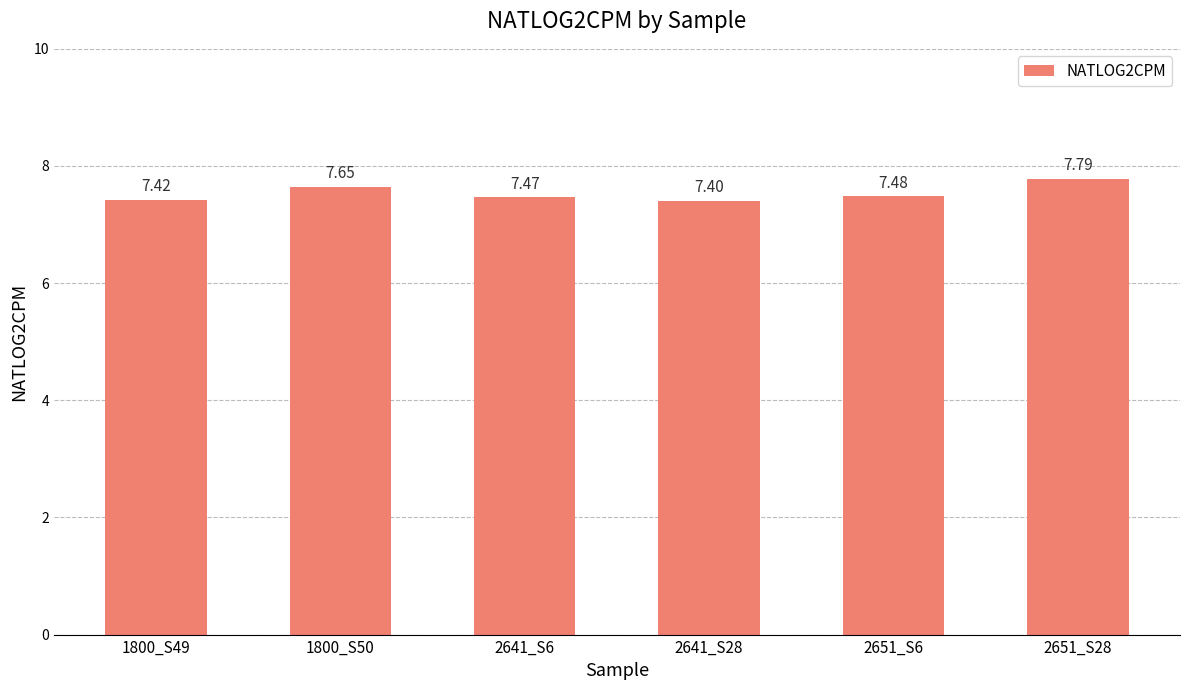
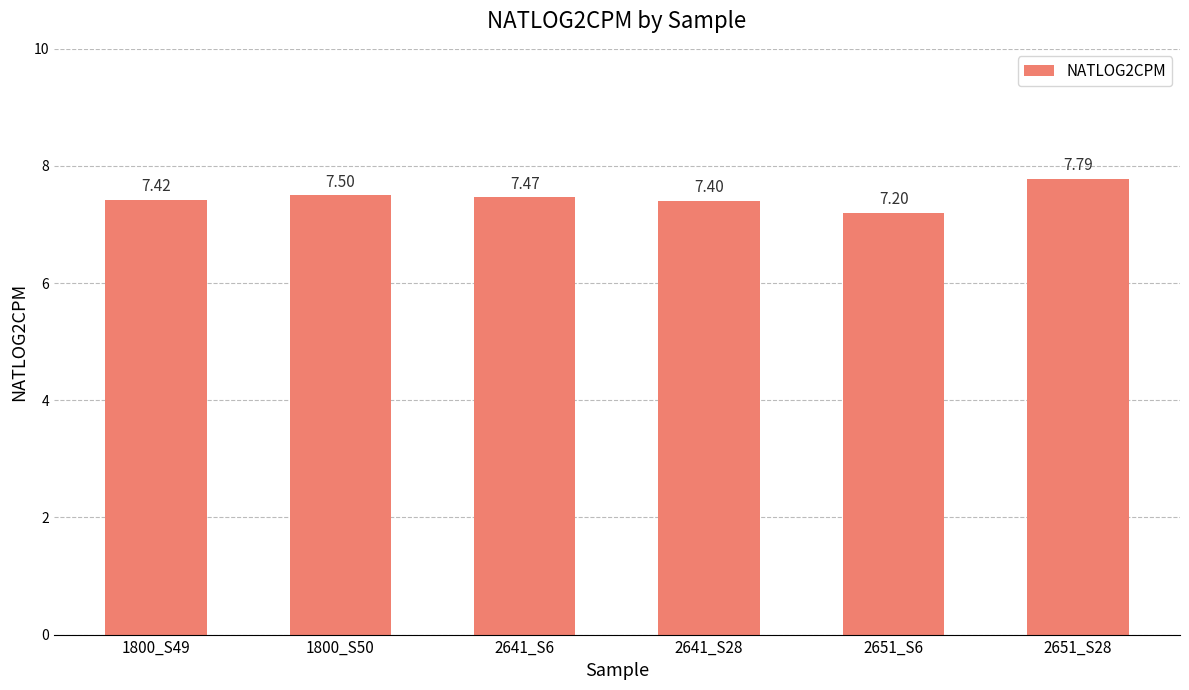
1800_S50: 7.65 -> 7.50
2651_S6: 7.48 -> 7.20
